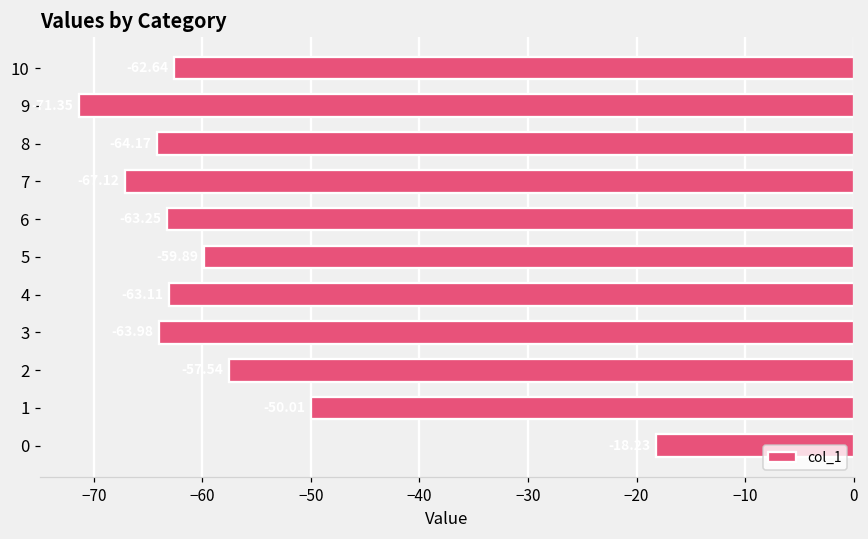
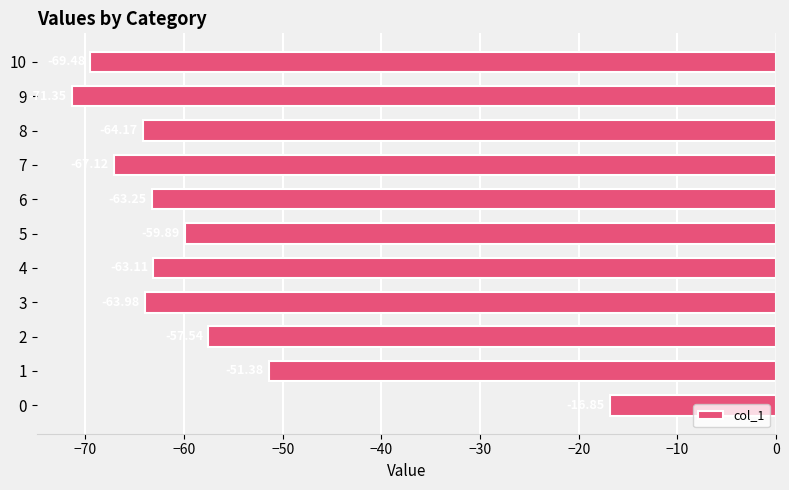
10: -63 -> -69
1: -50 -> -51
0: -18 -> -17
